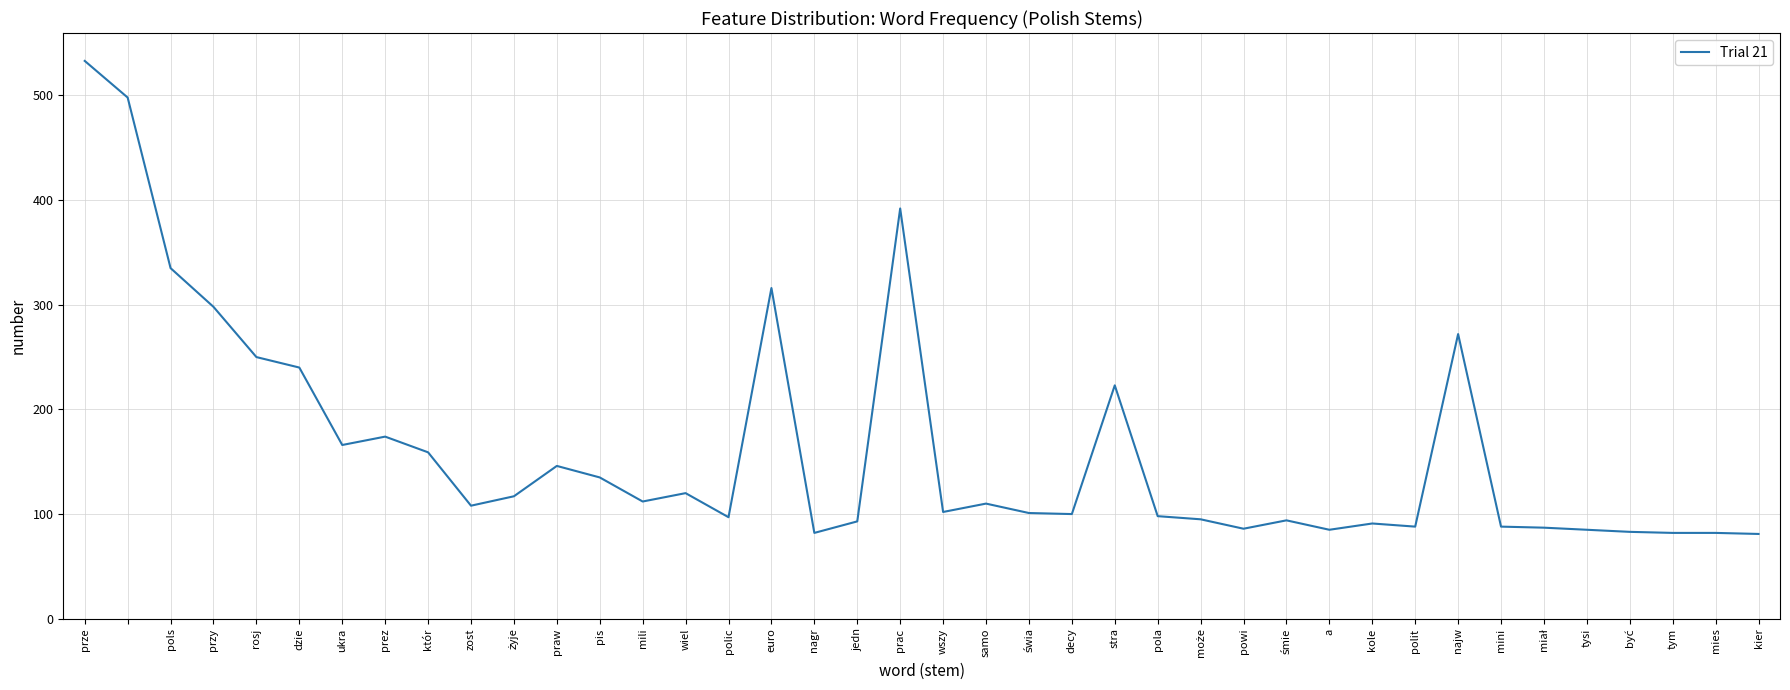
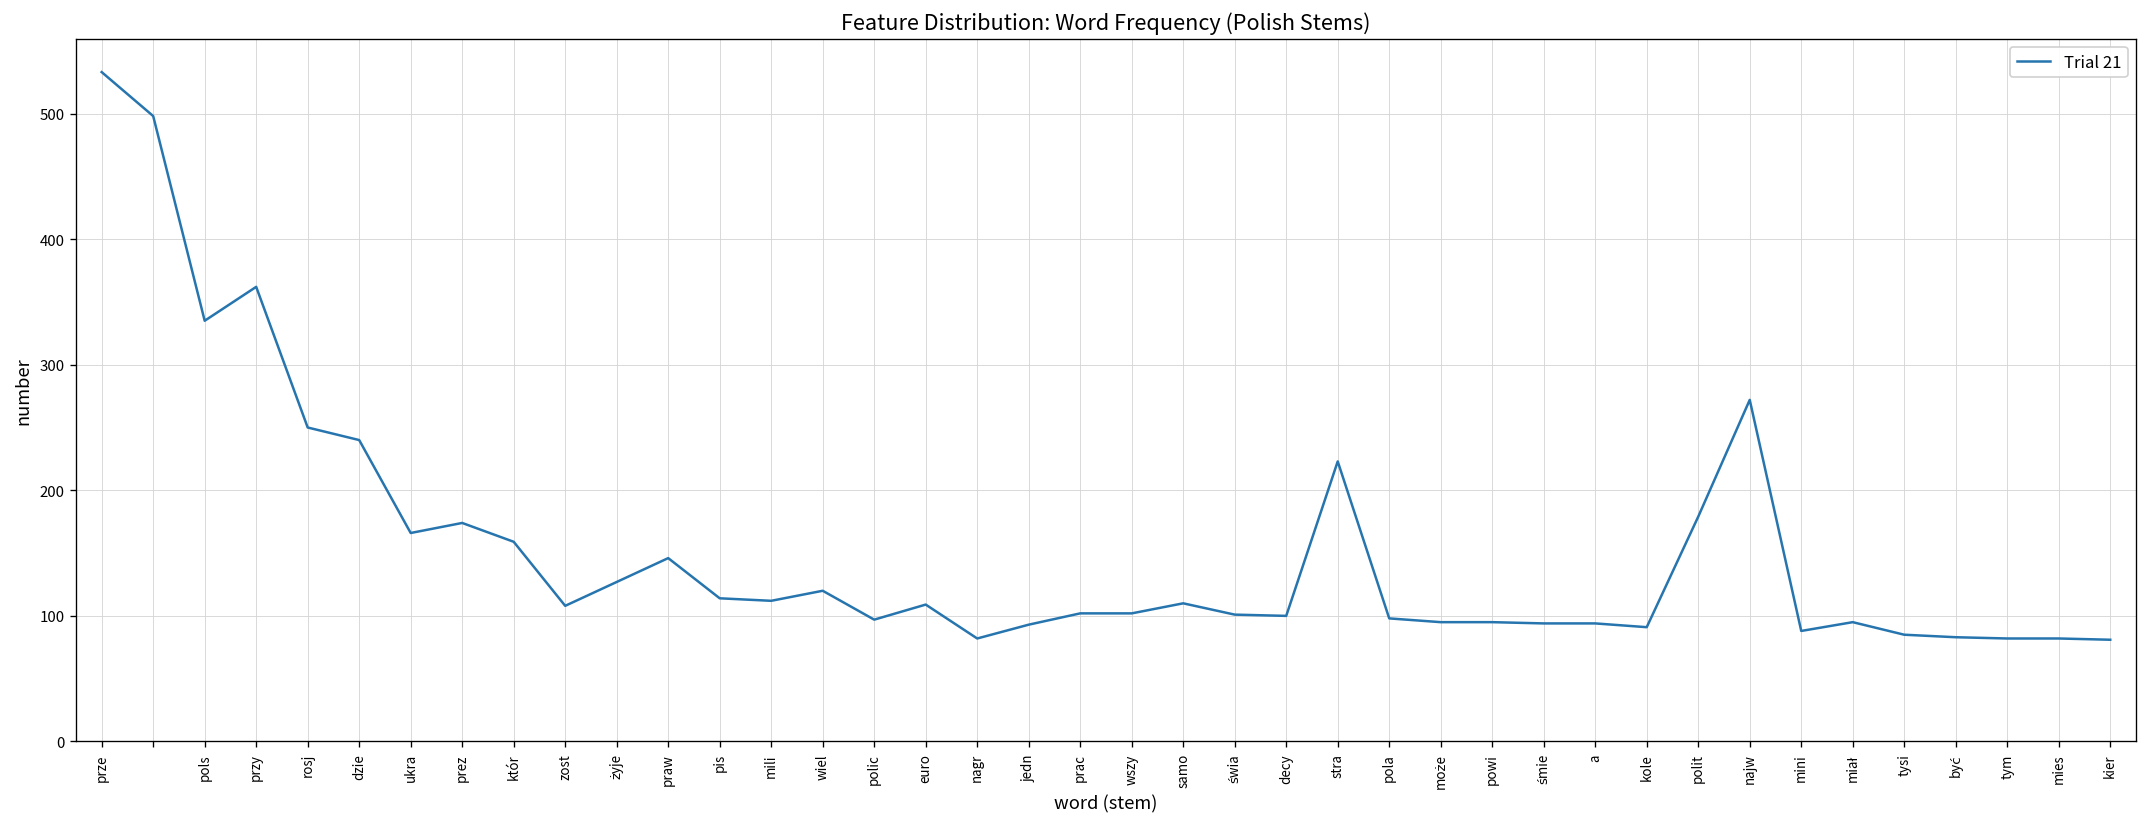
przy: 298 -> 362
żyje: 117 -> 127
pis: 135 -> 114
euro: 316 -> 109
prac: 392 -> 102
powi: 86 -> 95
a: 85 -> 94
polit: 88 -> 179
miał: 87 -> 95
